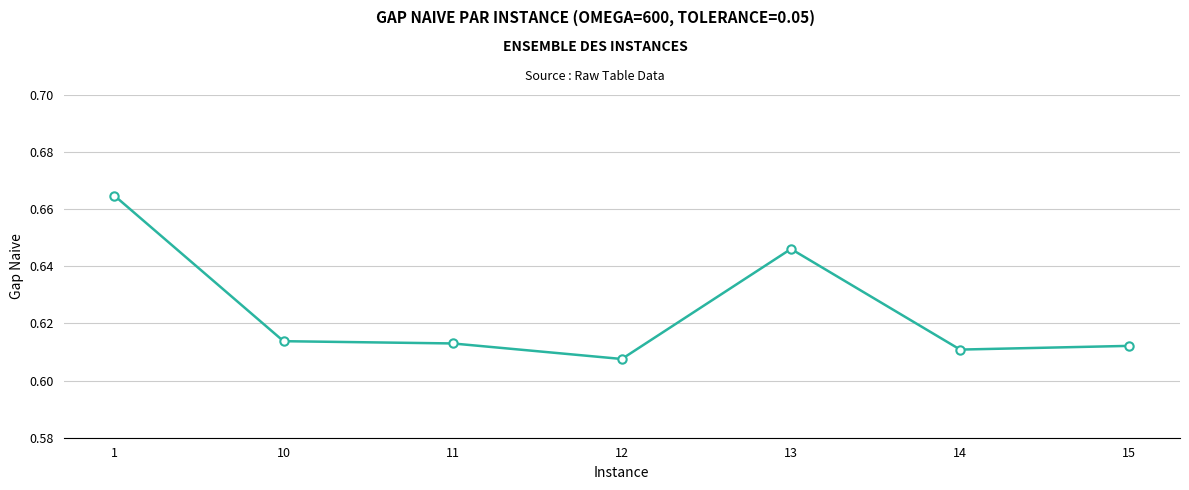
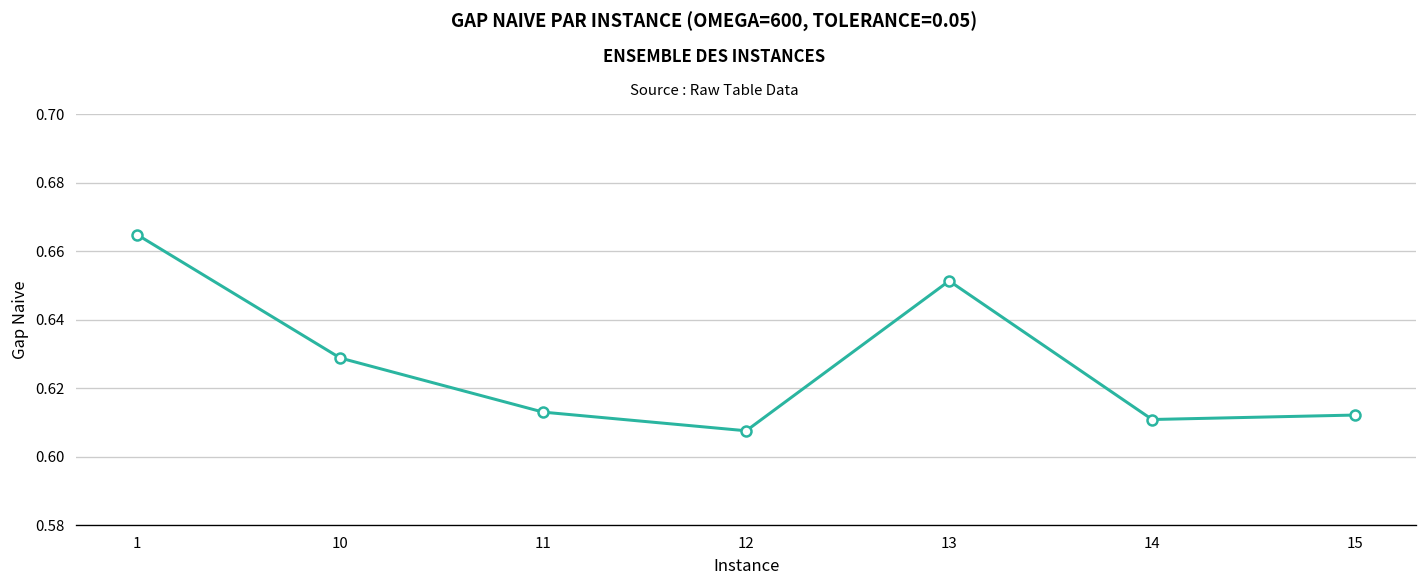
10: 0.614 -> 0.629
13: 0.646 -> 0.651
